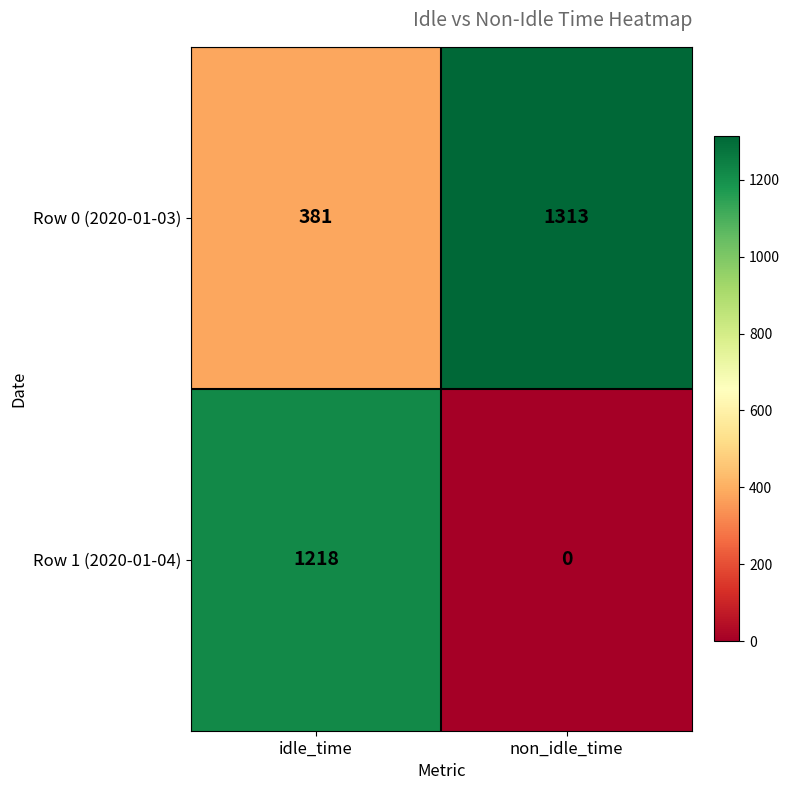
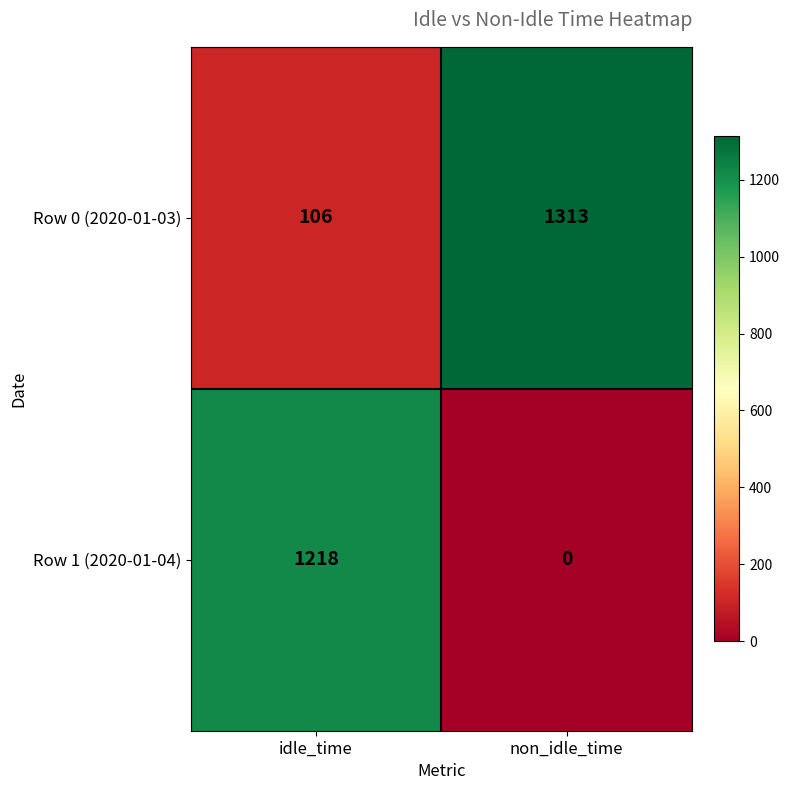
Row 0 (2020-01-03), idle_time: 381 -> 106
